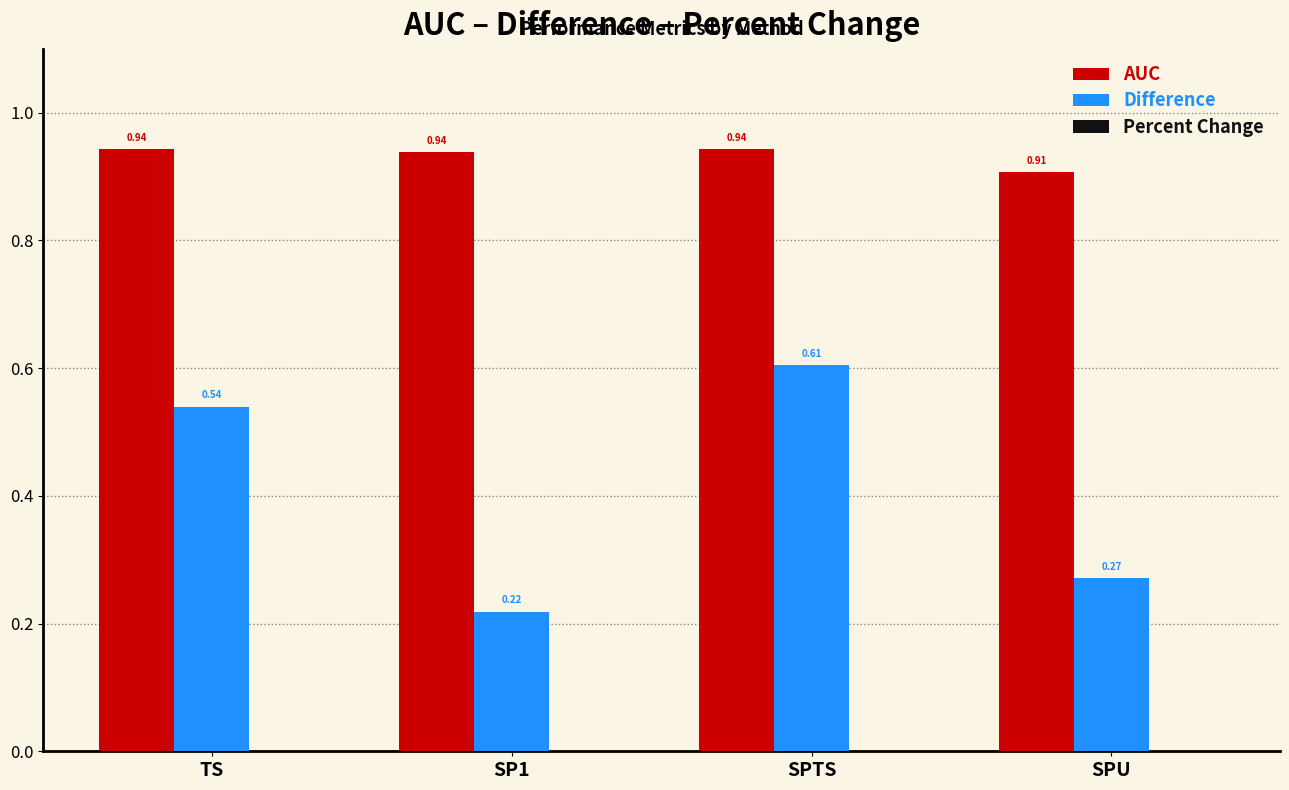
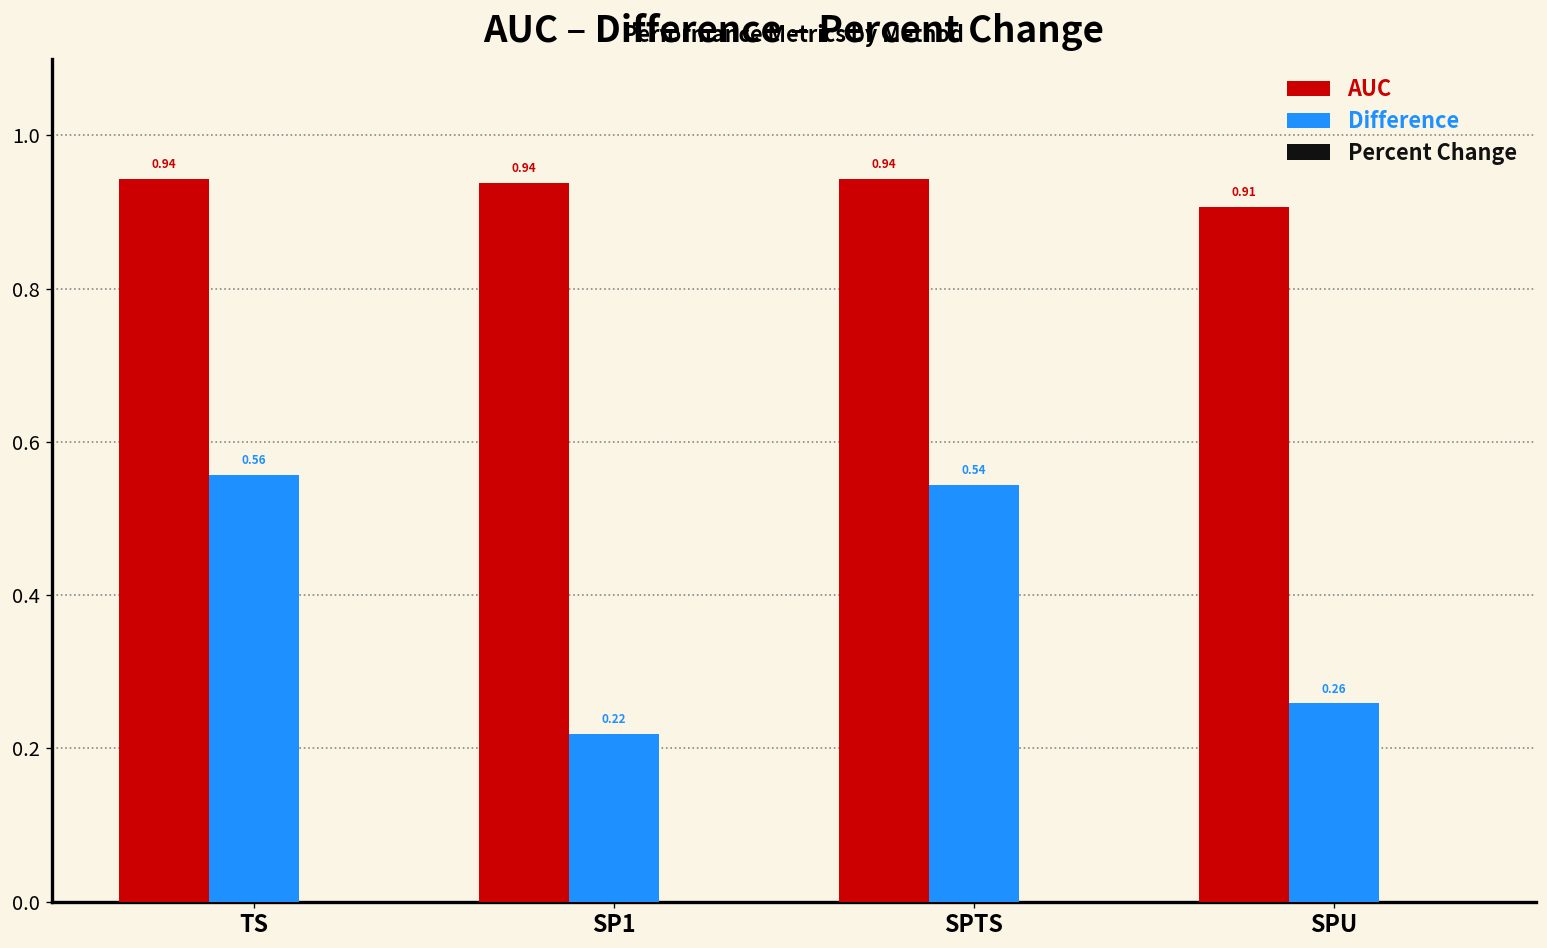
Difference, TS: 0.54 -> 0.56
Difference, SPTS: 0.61 -> 0.54
Difference, SPU: 0.27 -> 0.26
